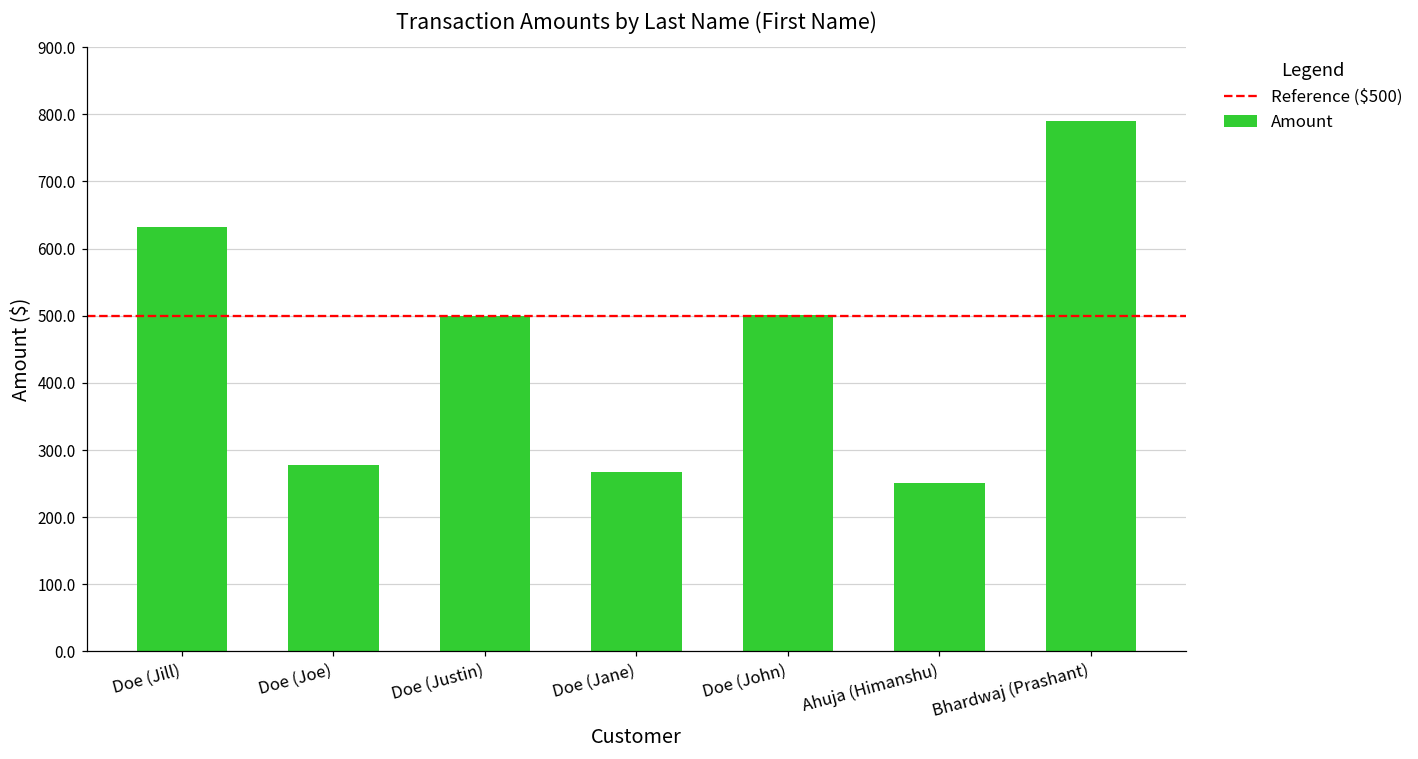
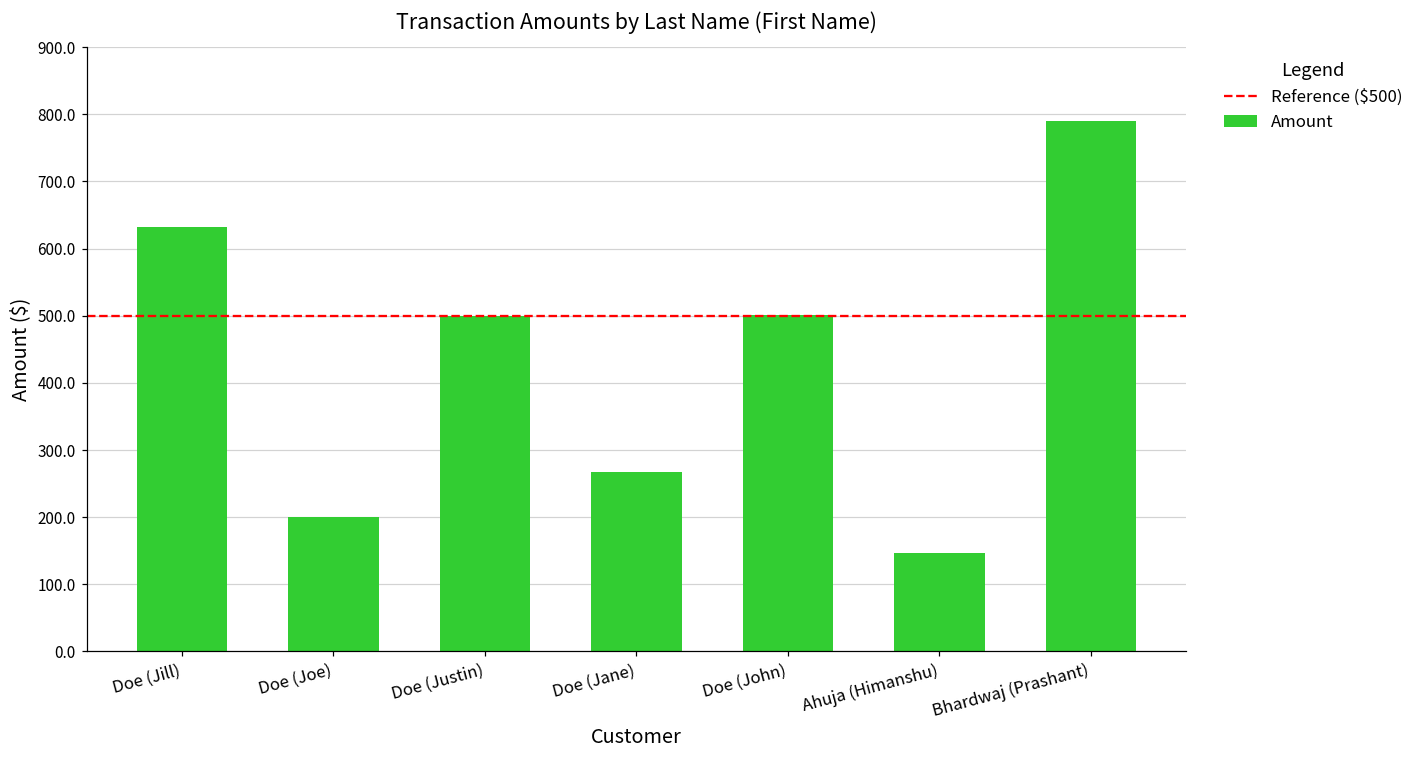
Doe (Joe): 280 -> 200
Ahuja (Himanshu): 250 -> 150
